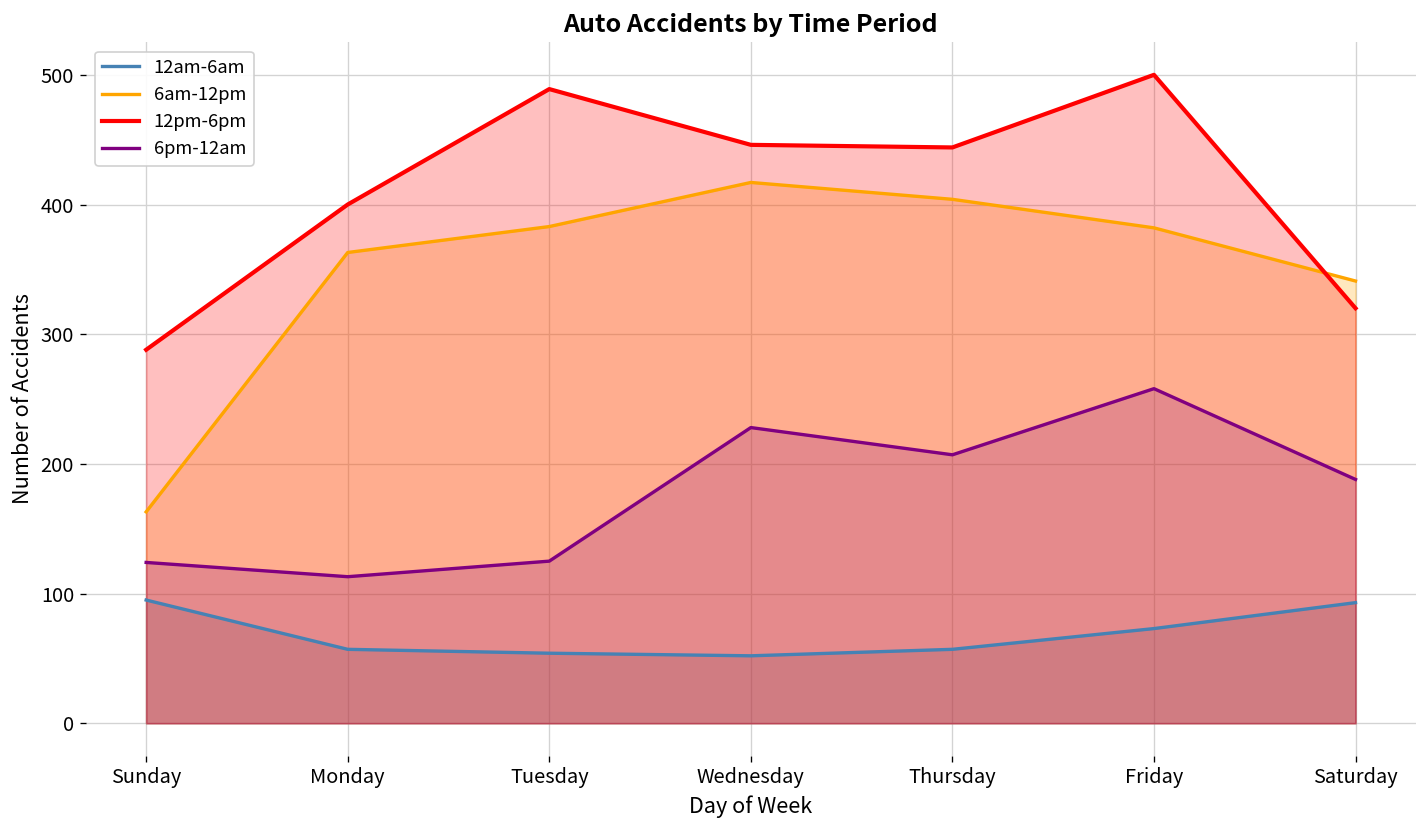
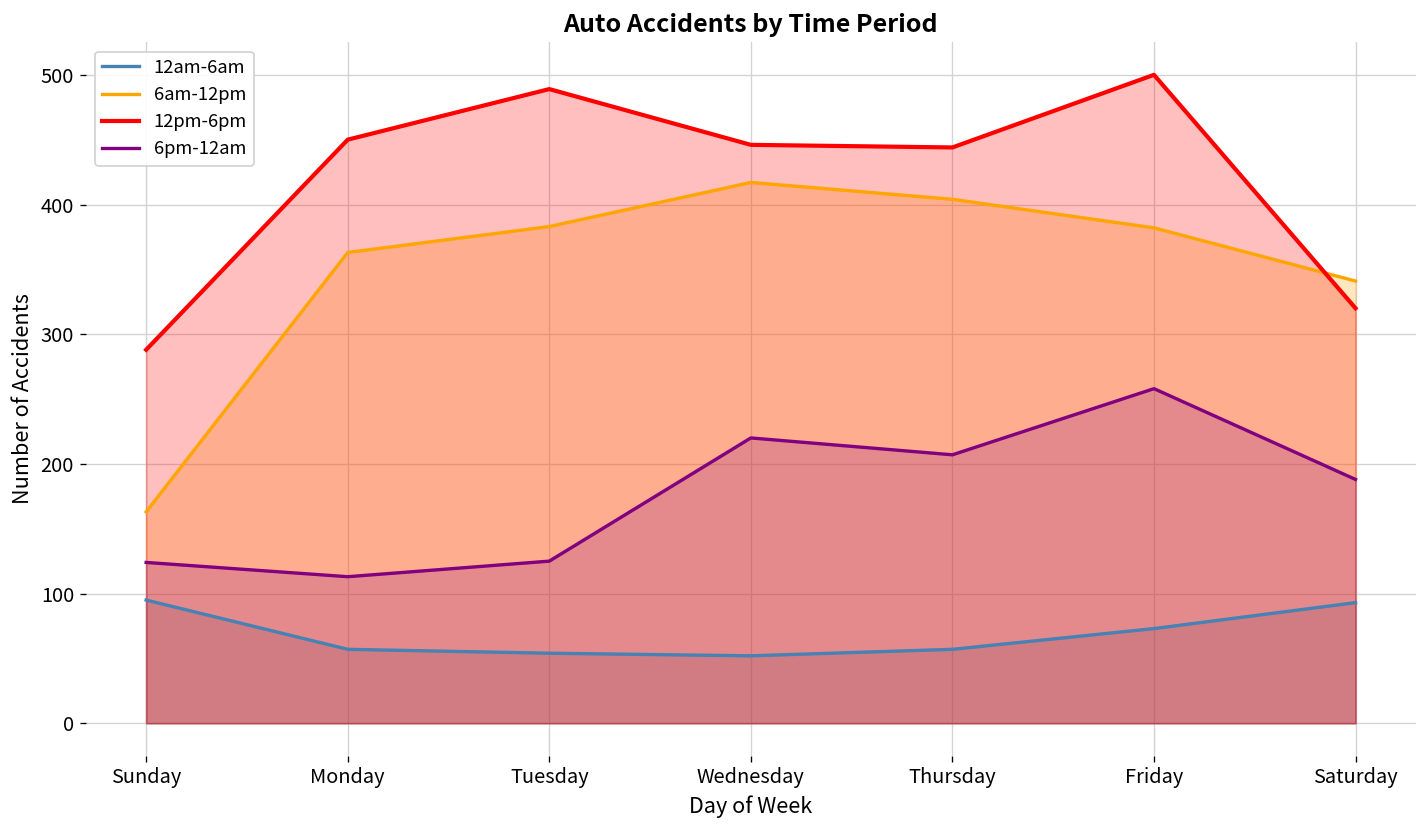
12pm-6pm, Monday: 400 -> 450
6pm-12am, Wednesday: 228 -> 220
